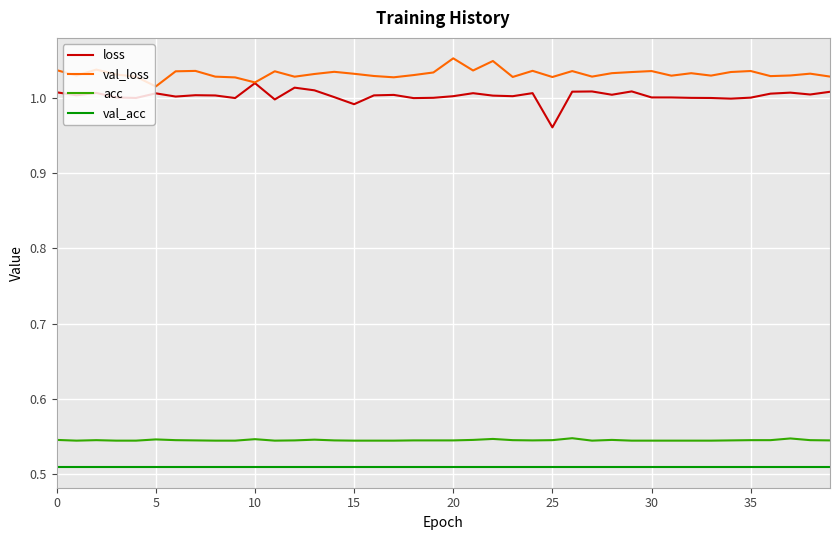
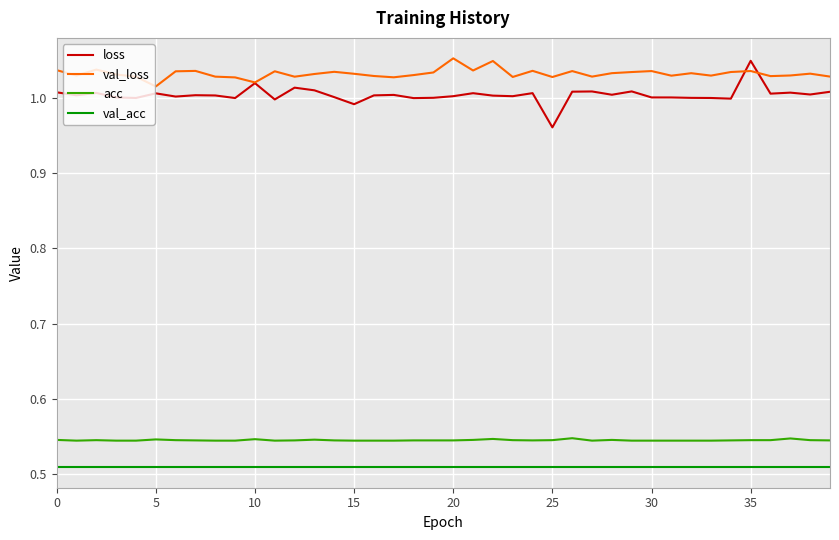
loss, 35: 1.00 -> 1.05
